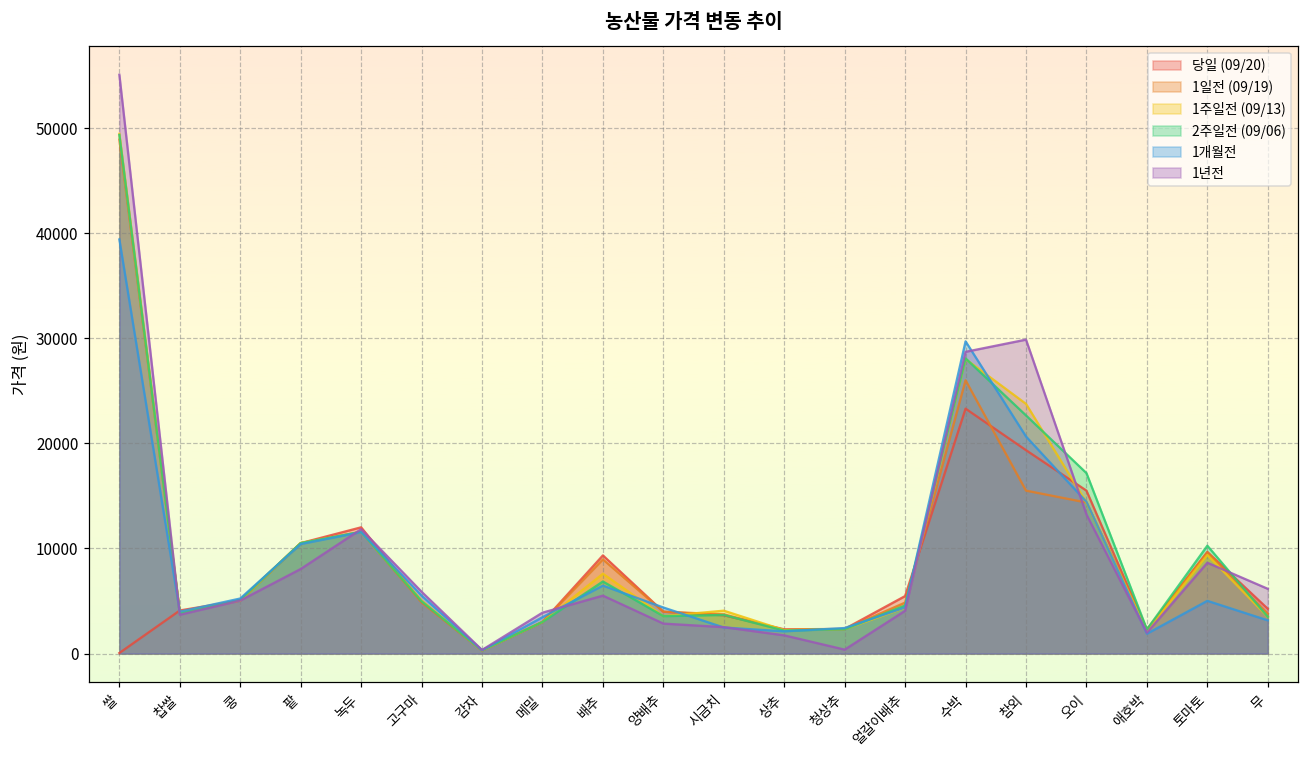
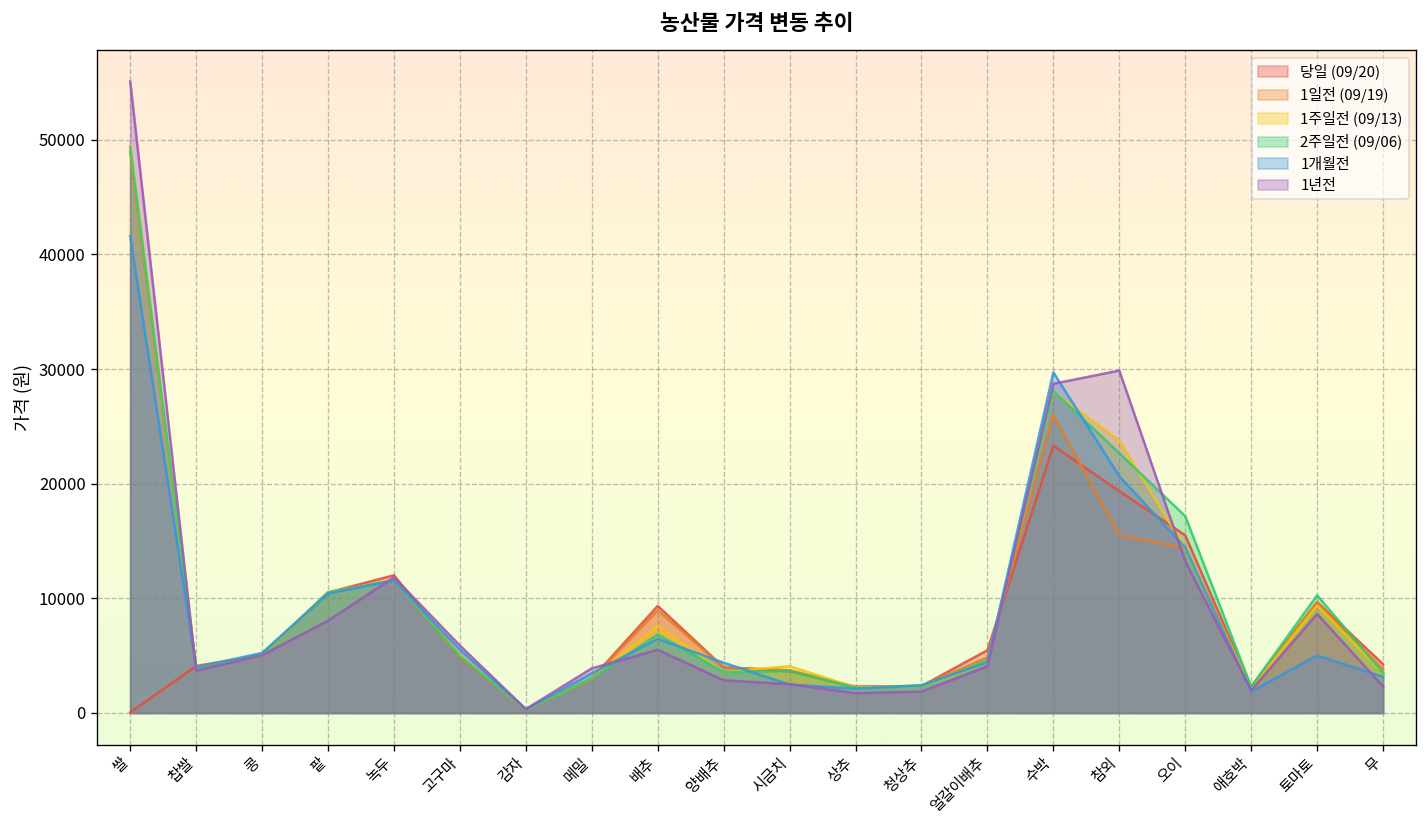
1개월전, 쌀: 39000 -> 42000
1년전, 청상추: 0 -> 2000
1년전, 무: 6000 -> 2000
